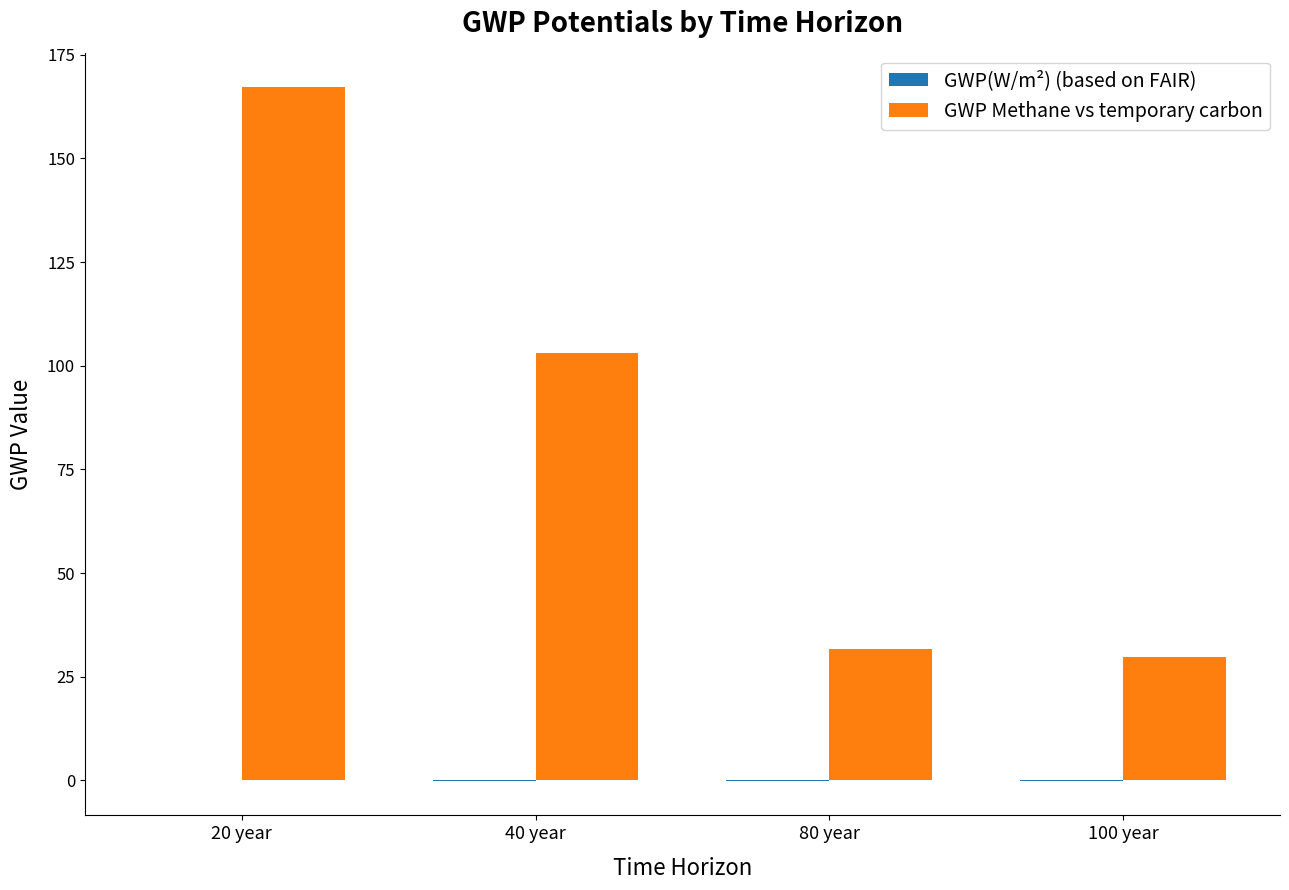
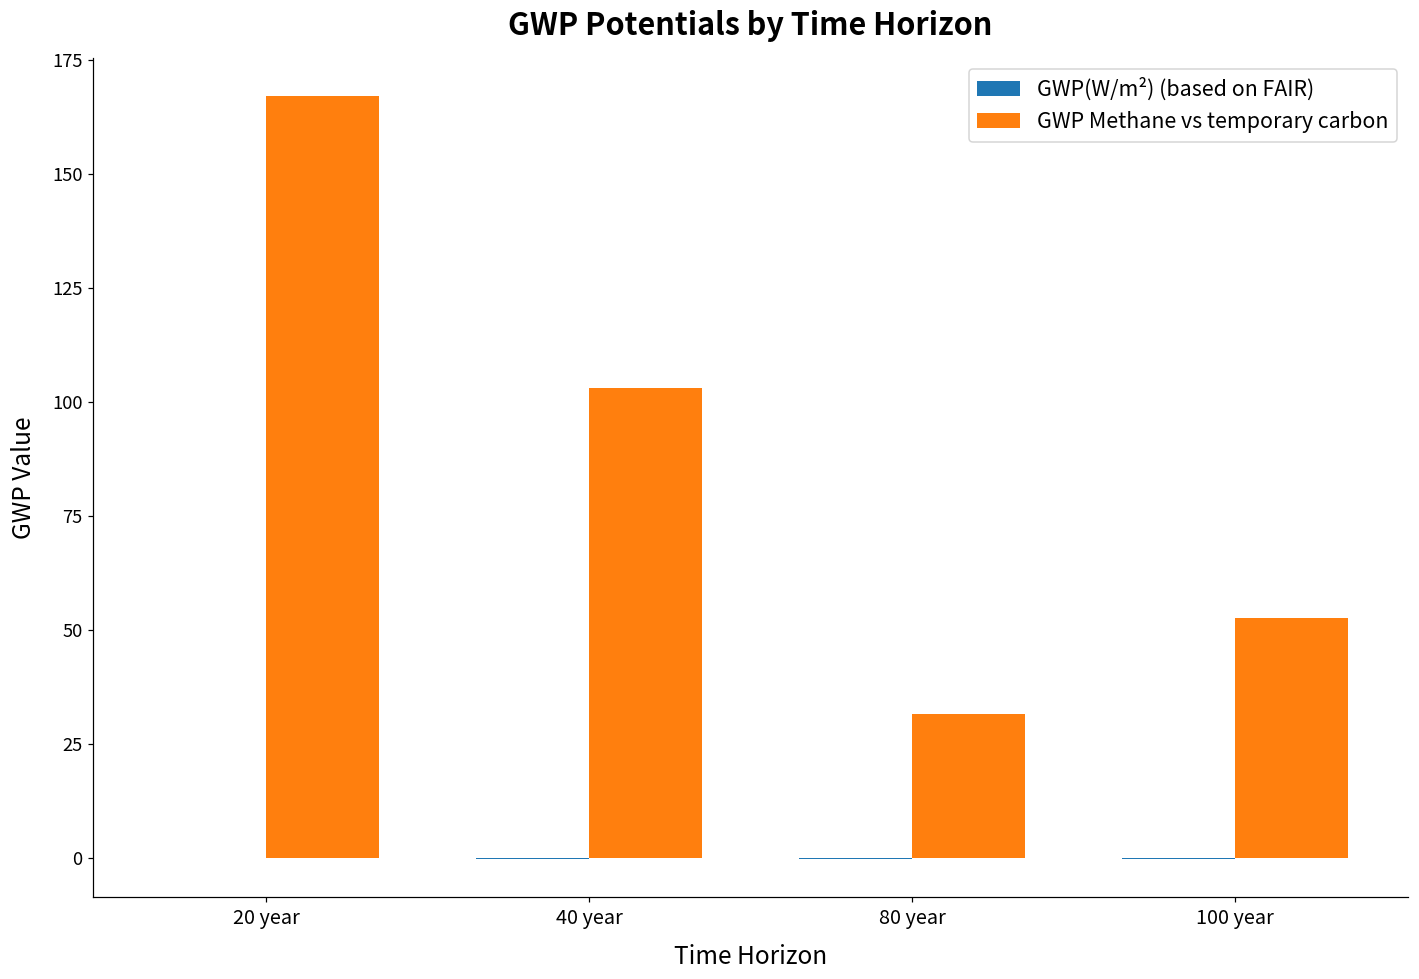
GWP Methane vs temporary carbon, 100 year: 30 -> 53
